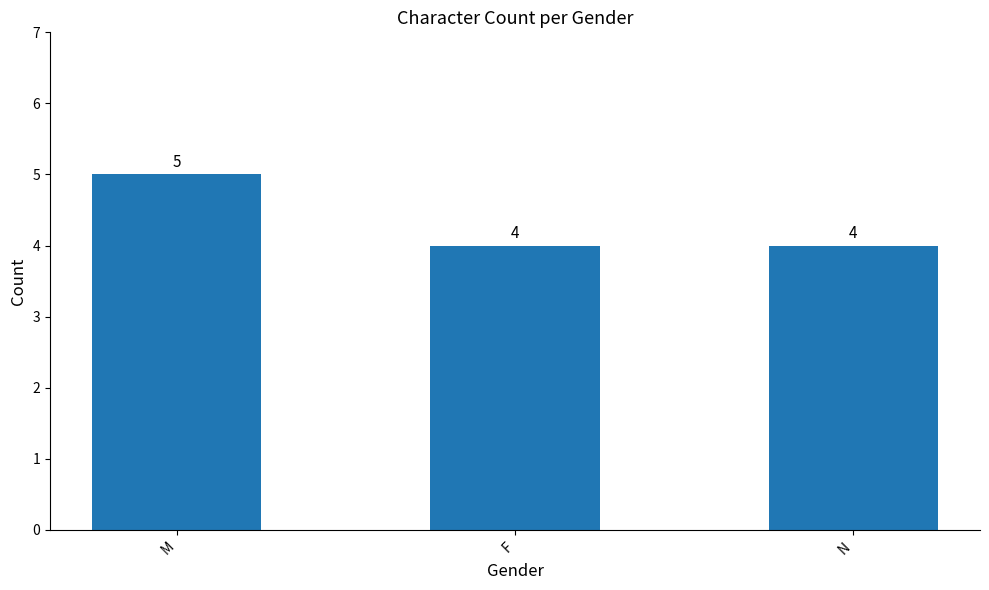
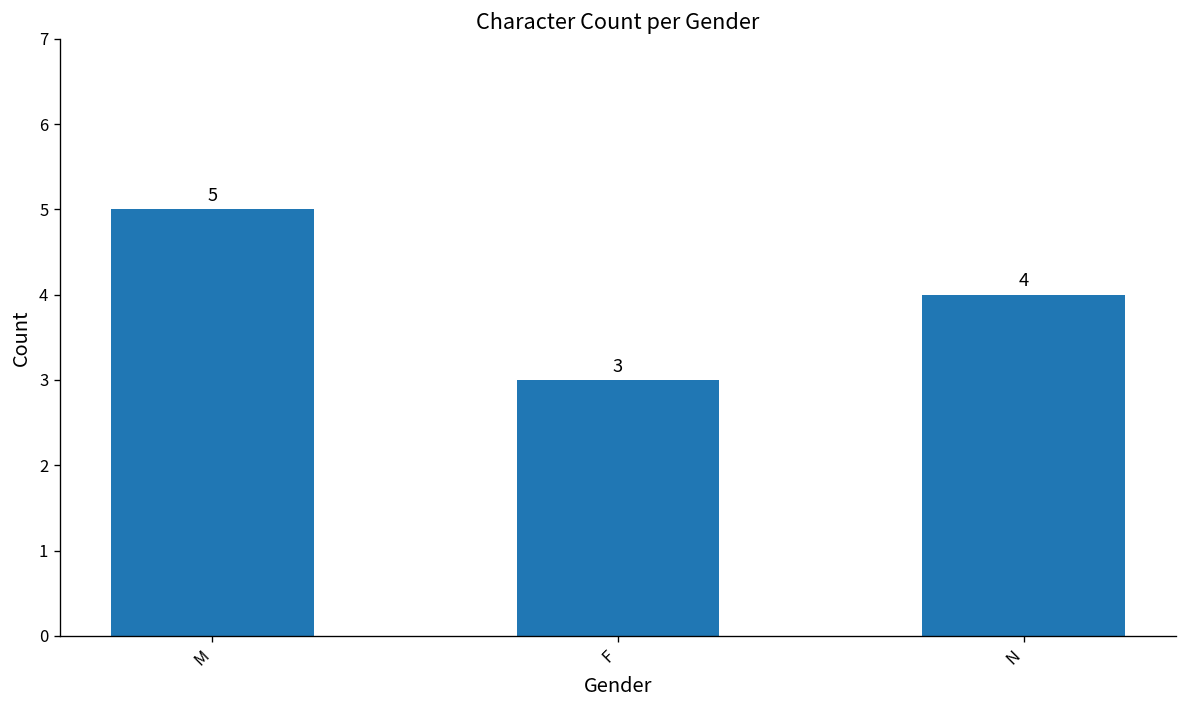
F: 4 -> 3
